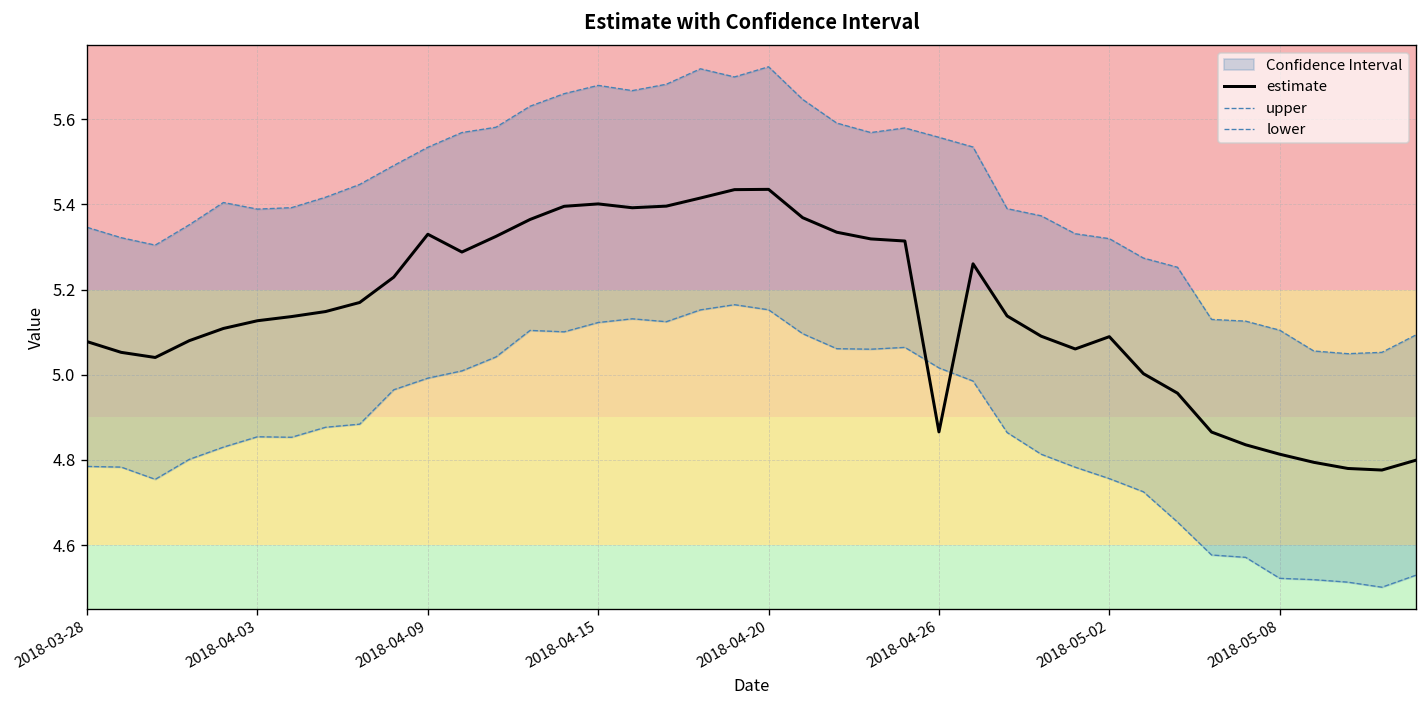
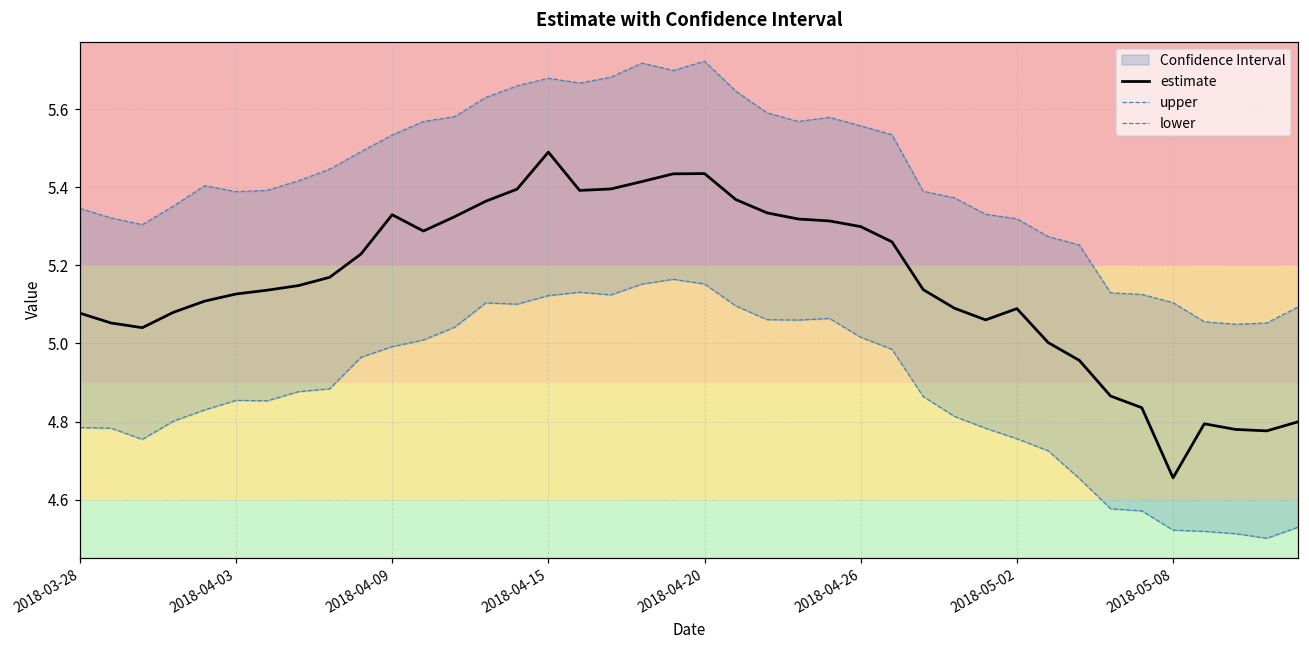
estimate, 2018-04-15: 5.40 -> 5.49
estimate, 2018-04-26: 4.87 -> 5.30
estimate, 2018-05-08: 4.81 -> 4.66
